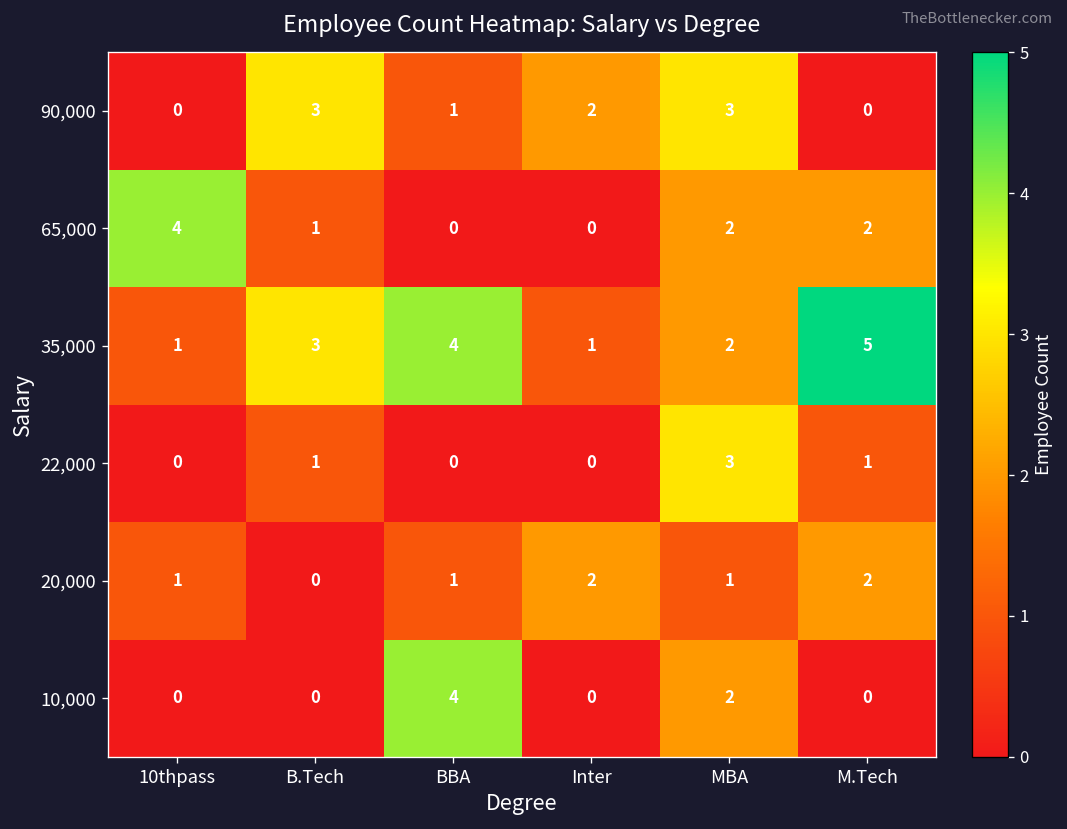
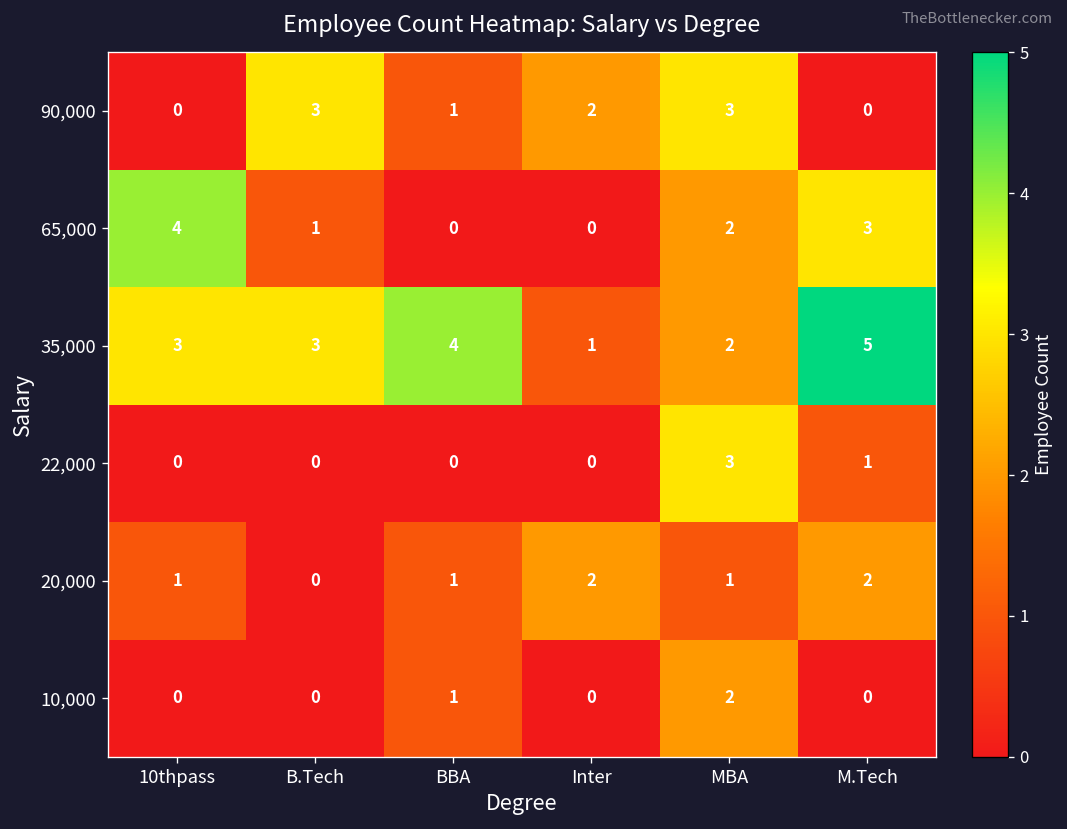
65,000, M.Tech: 2 -> 3
35,000, 10thpass: 1 -> 3
22,000, B.Tech: 1 -> 0
10,000, BBA: 4 -> 1
